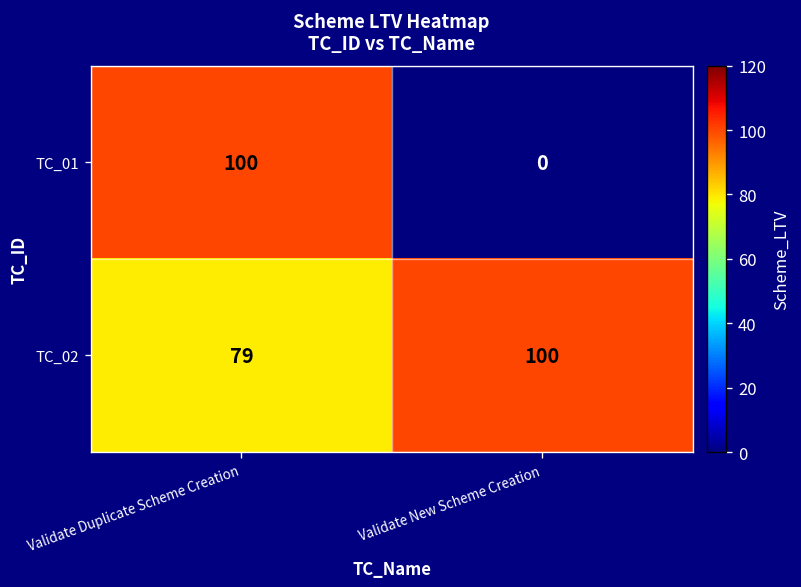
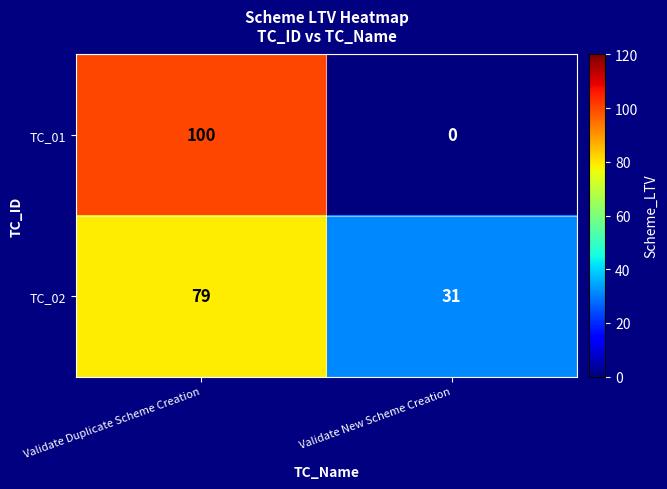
TC_02, Validate New Scheme Creation: 100 -> 31
